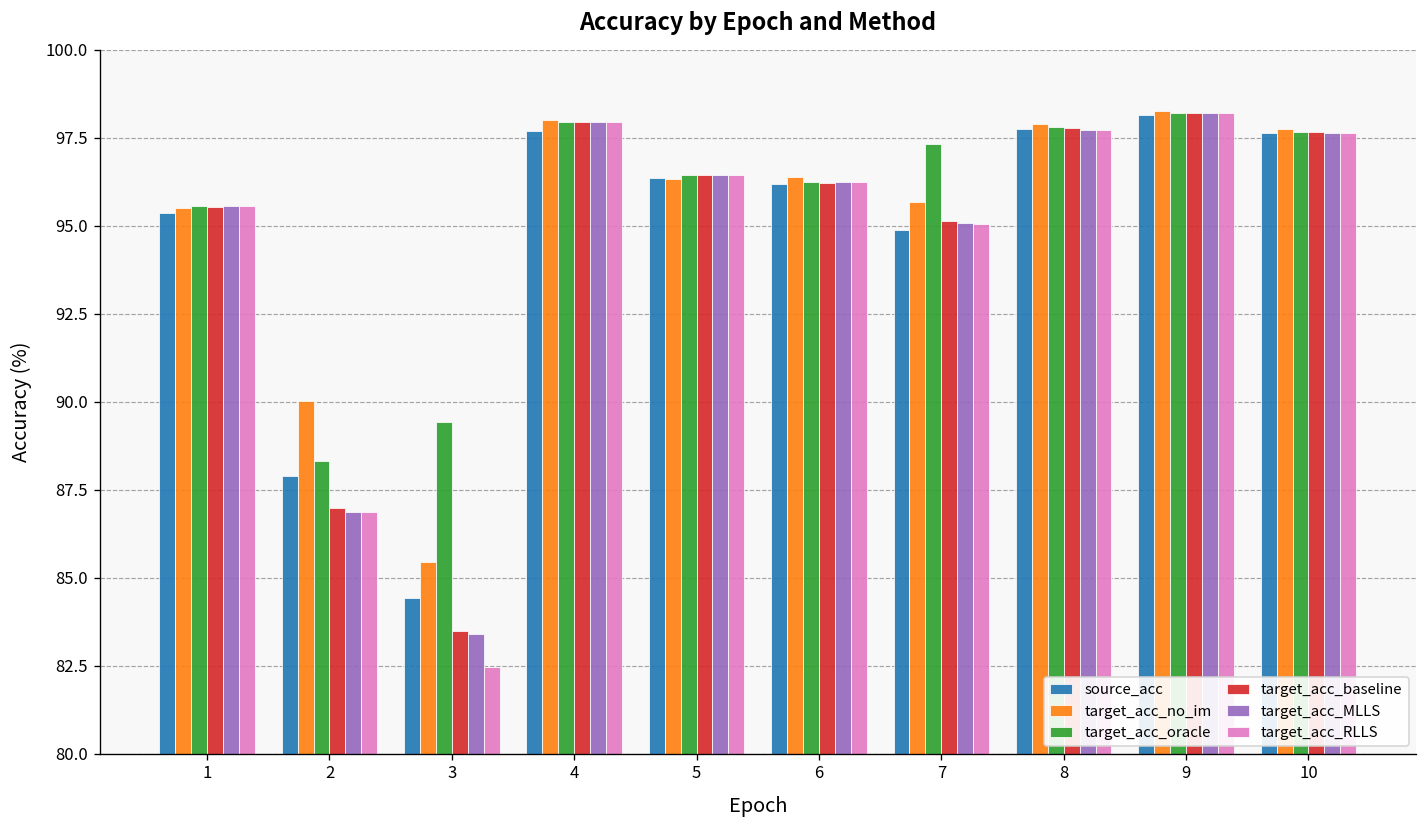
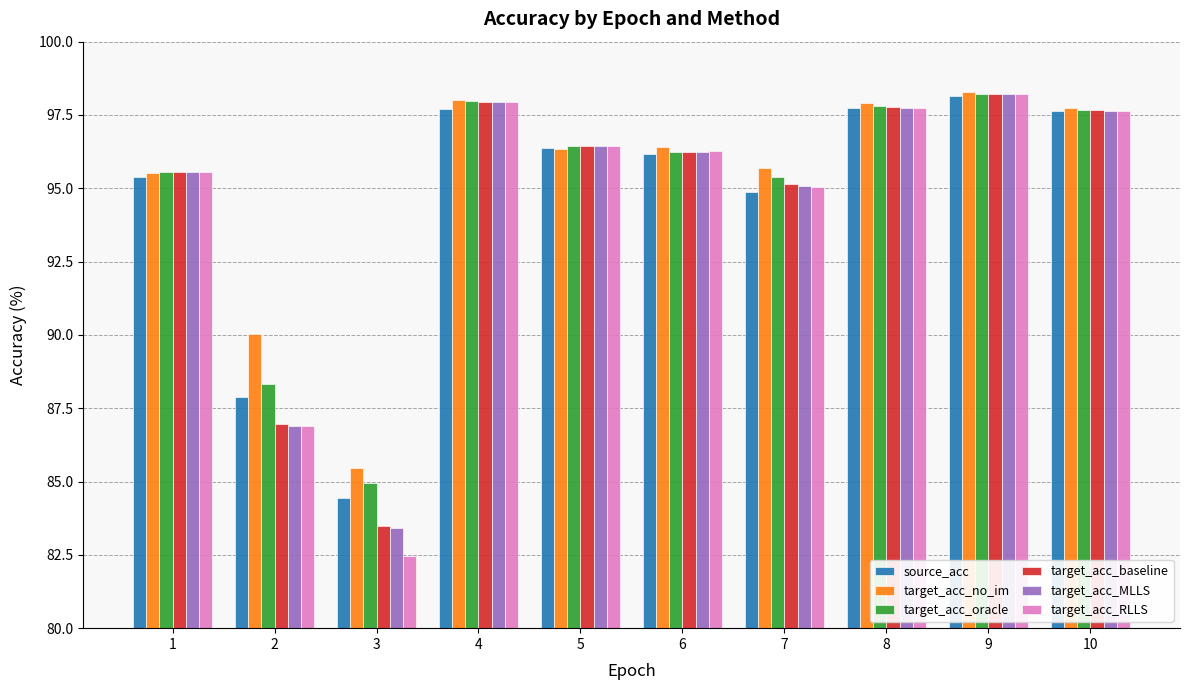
target_acc_oracle, 3: 89.4 -> 85.0
target_acc_oracle, 7: 97.3 -> 95.4
